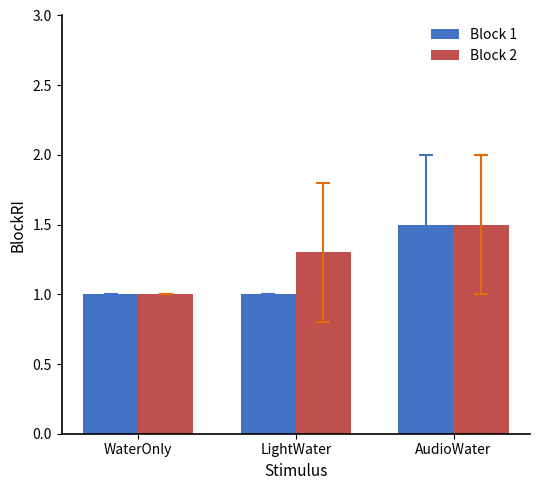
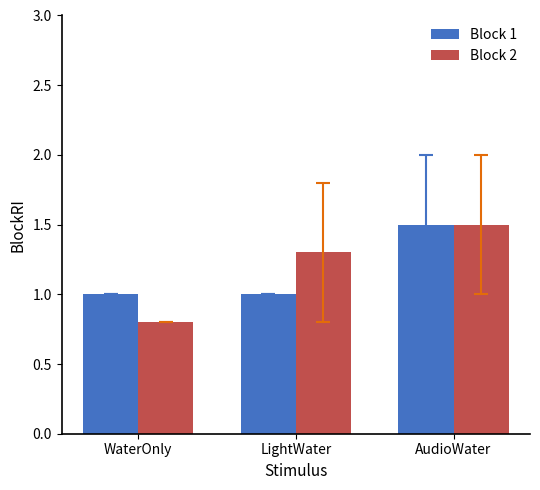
Block 2, WaterOnly: 1.0 -> 0.8
